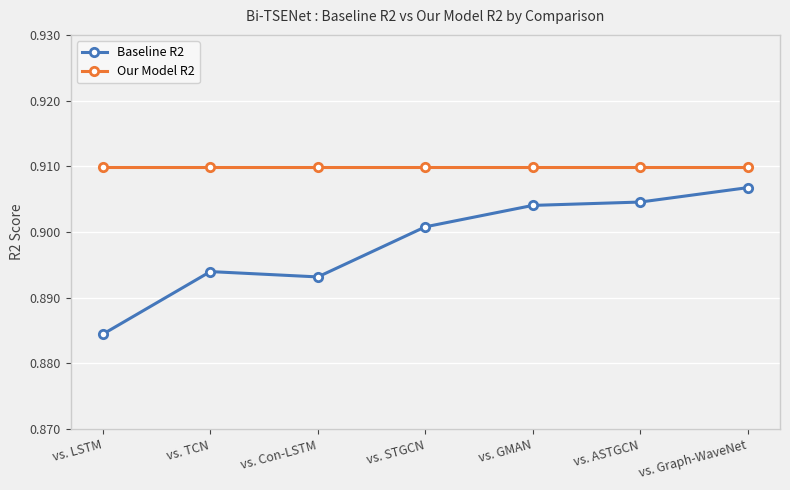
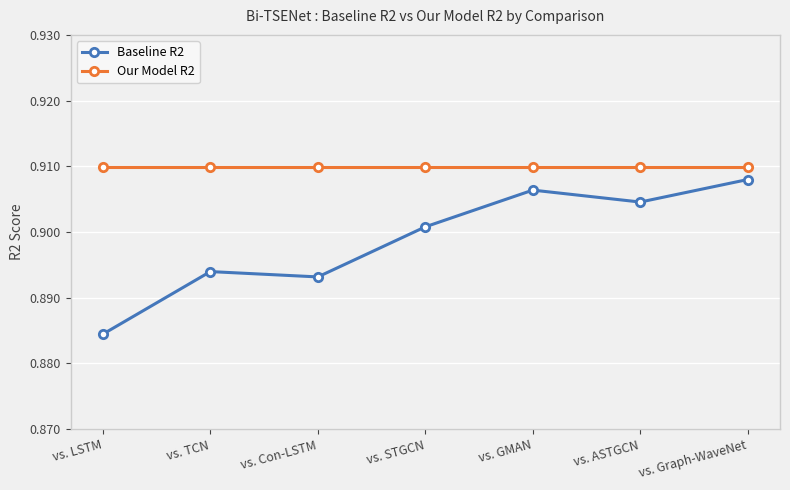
Baseline R2, vs. GMAN: 0.904 -> 0.906
Baseline R2, vs. Graph-WaveNet: 0.907 -> 0.908
